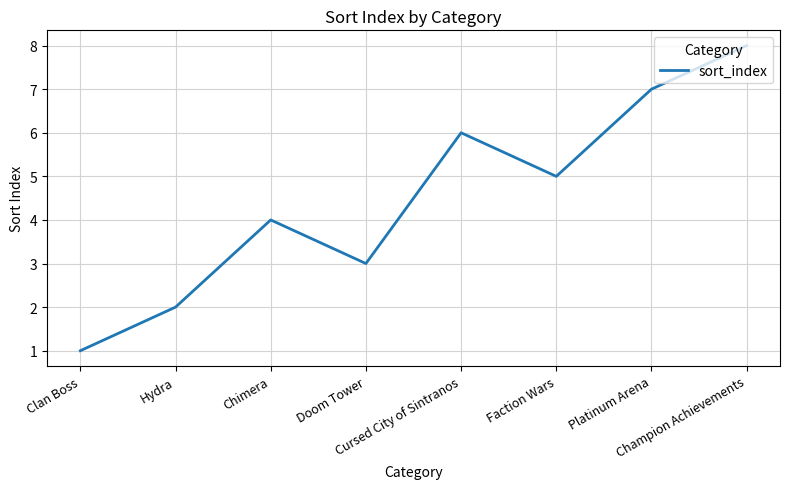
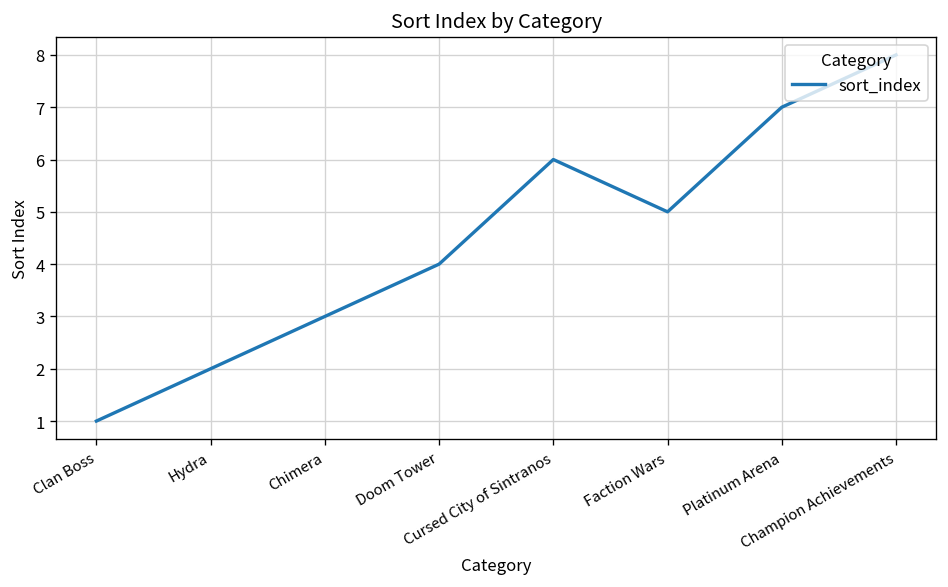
Chimera: 4 -> 3
Doom Tower: 3 -> 4
